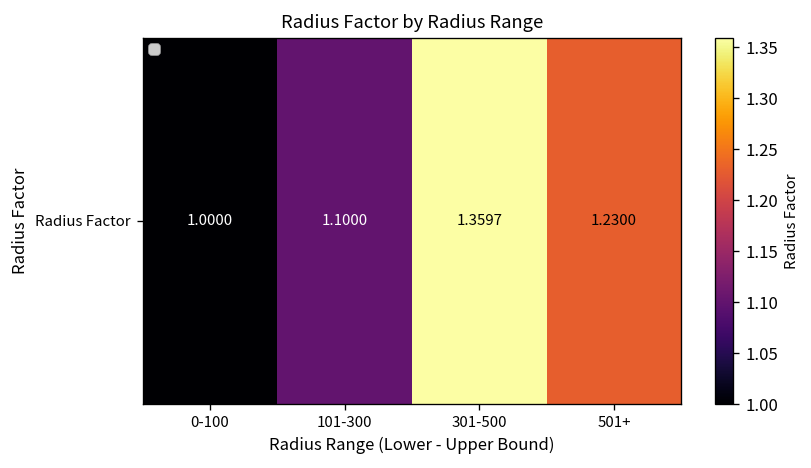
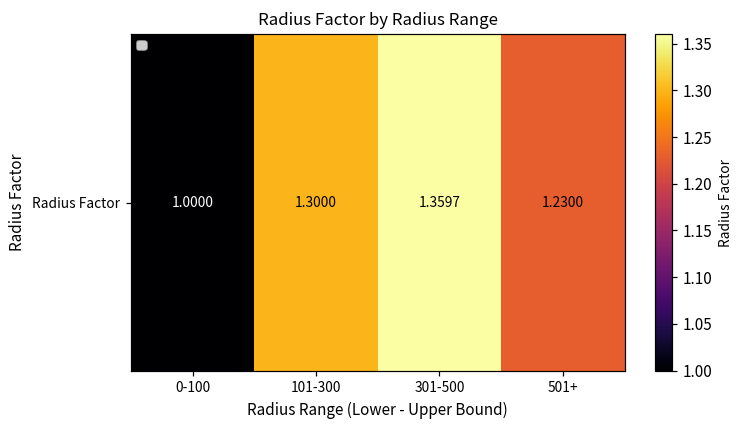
Radius Factor, 101-300: 1.1000 -> 1.3000
